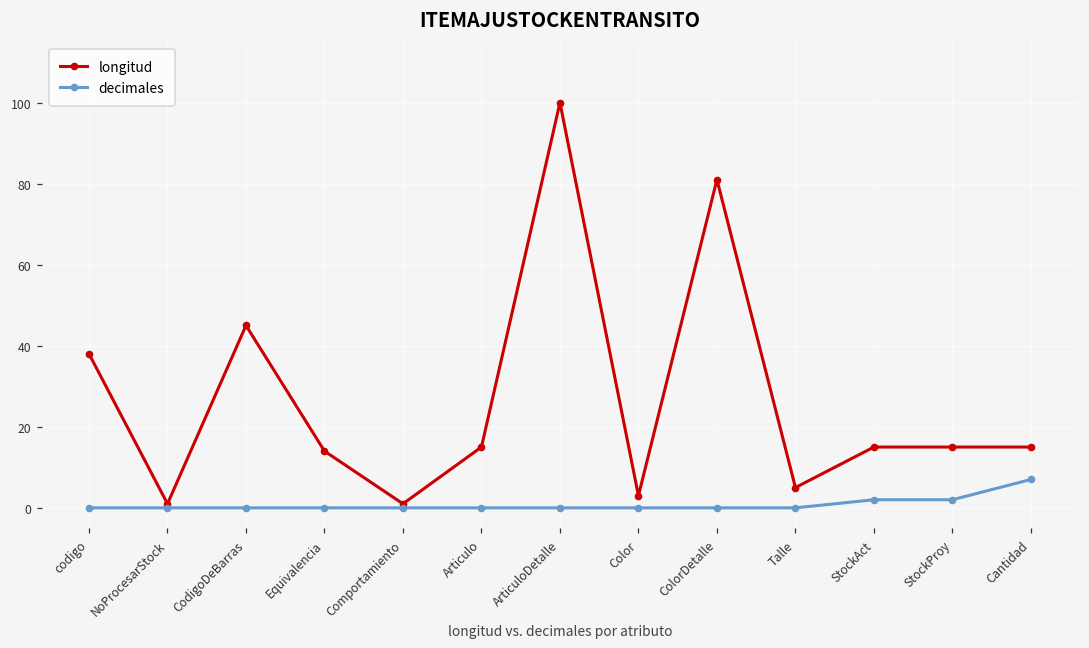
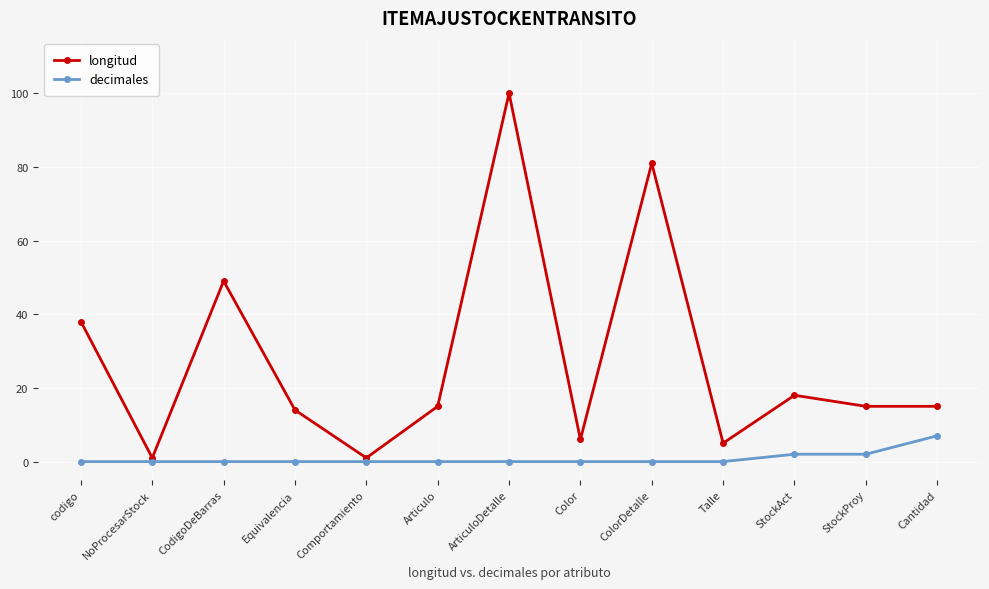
longitud, CodigoDeBarras: 45 -> 49
longitud, Color: 3 -> 6
longitud, StockAct: 15 -> 18
